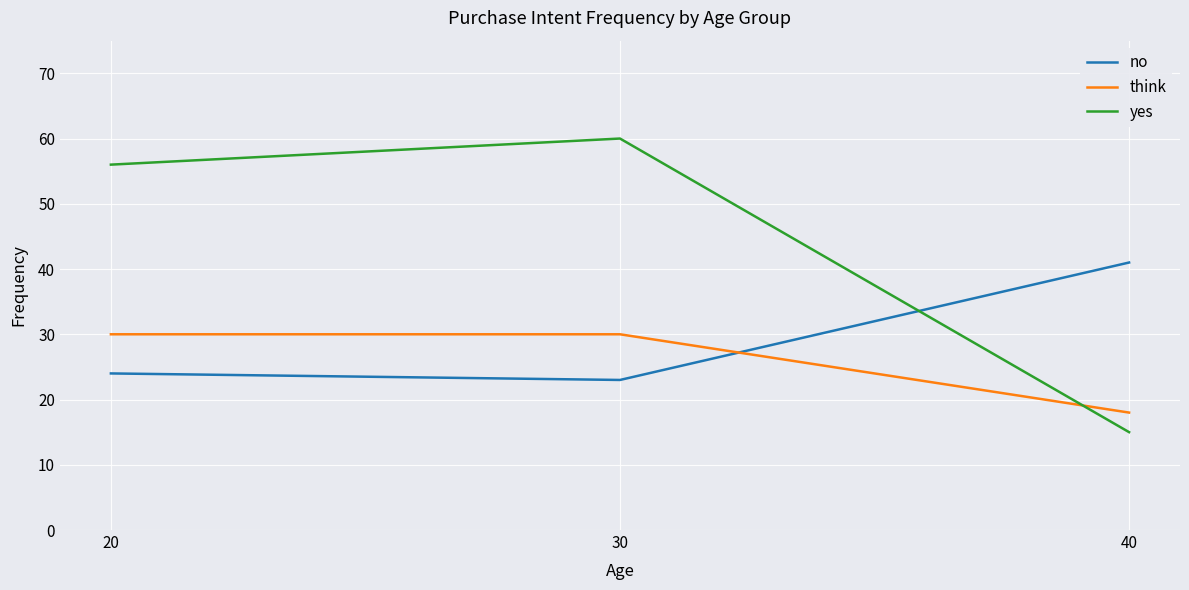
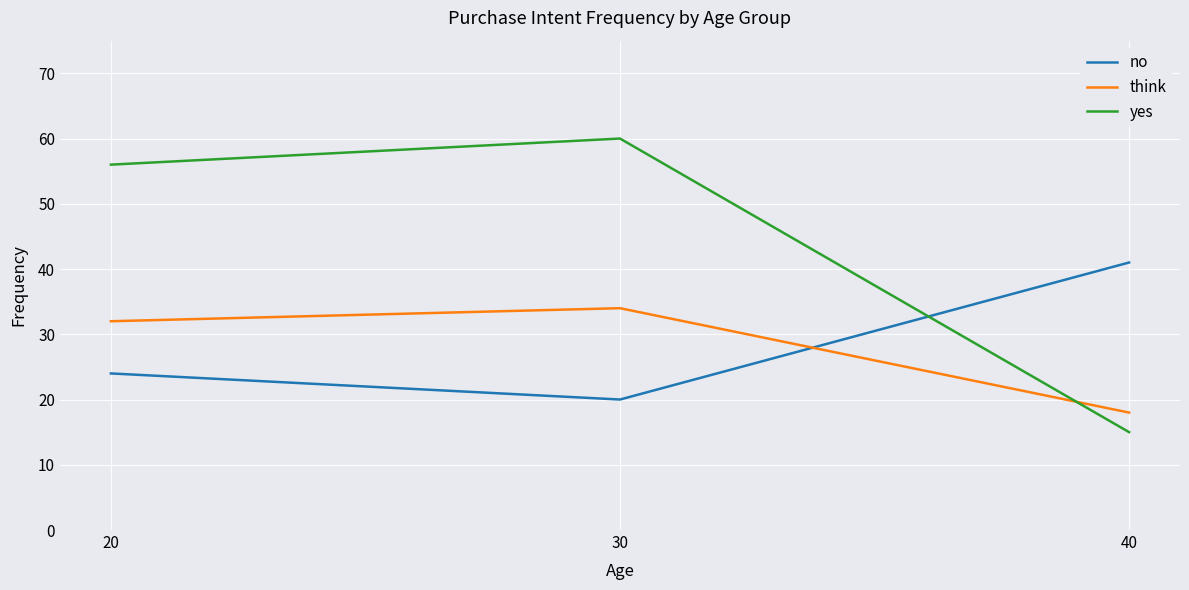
think, 20: 30 -> 32
no, 30: 23 -> 20
think, 30: 30 -> 34
